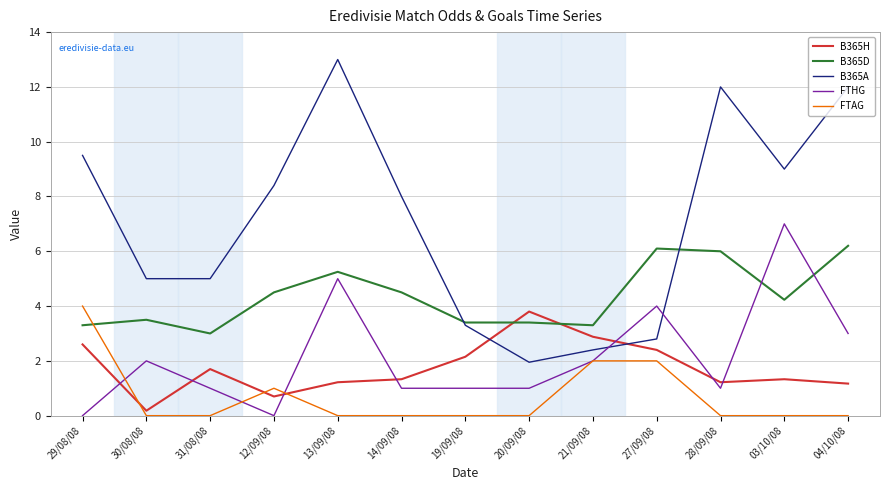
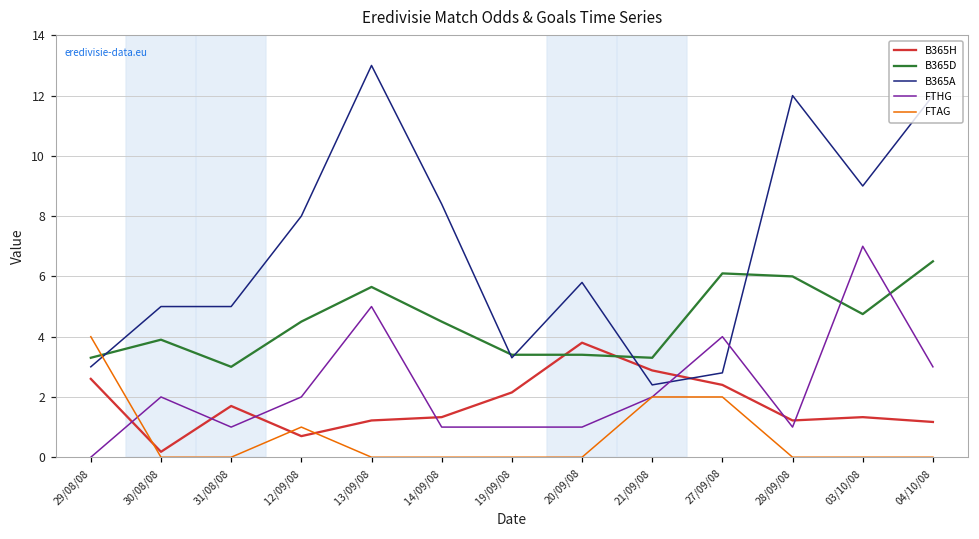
B365A, 29/08/08: 9.5 -> 3.0
B365D, 30/08/08: 3.5 -> 3.9
B365A, 12/09/08: 8.4 -> 8.0
FTHG, 12/09/08: 0 -> 2
B365D, 13/09/08: 5.3 -> 5.7
B365A, 14/09/08: 8.0 -> 8.4
B365A, 20/09/08: 2.0 -> 5.8
B365D, 03/10/08: 4.2 -> 4.8
B365D, 04/10/08: 6.2 -> 6.5
